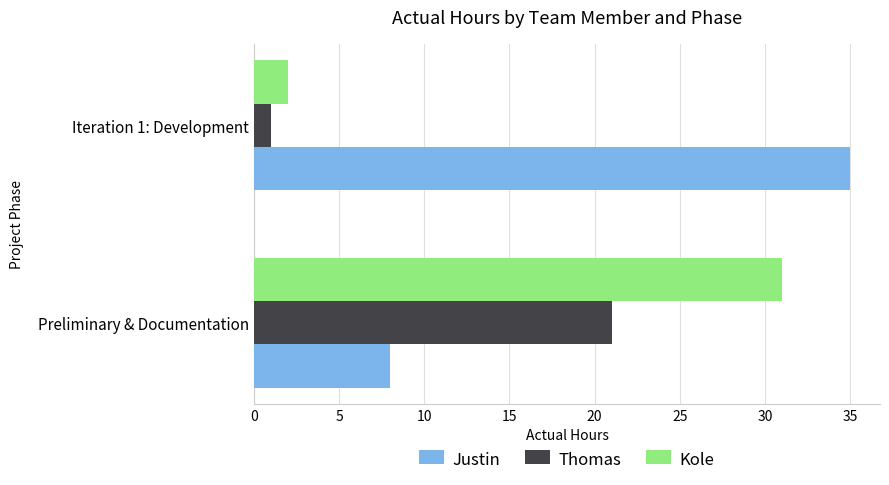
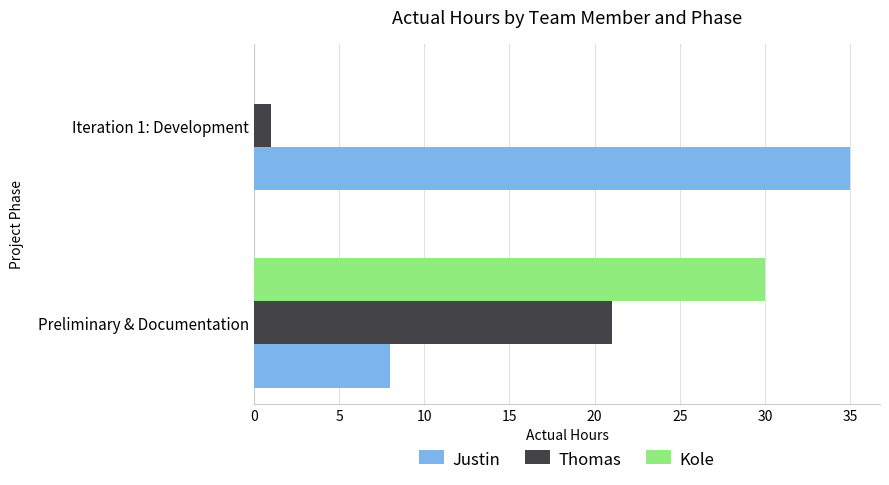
Kole, Iteration 1: Development: 2 -> 0
Kole, Preliminary & Documentation: 31 -> 30
